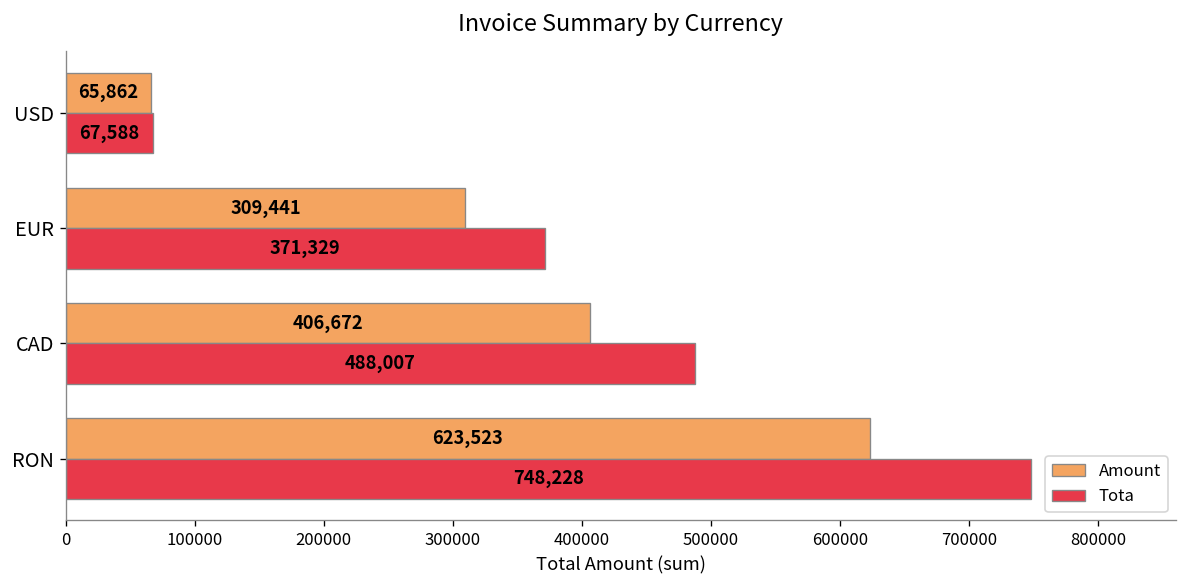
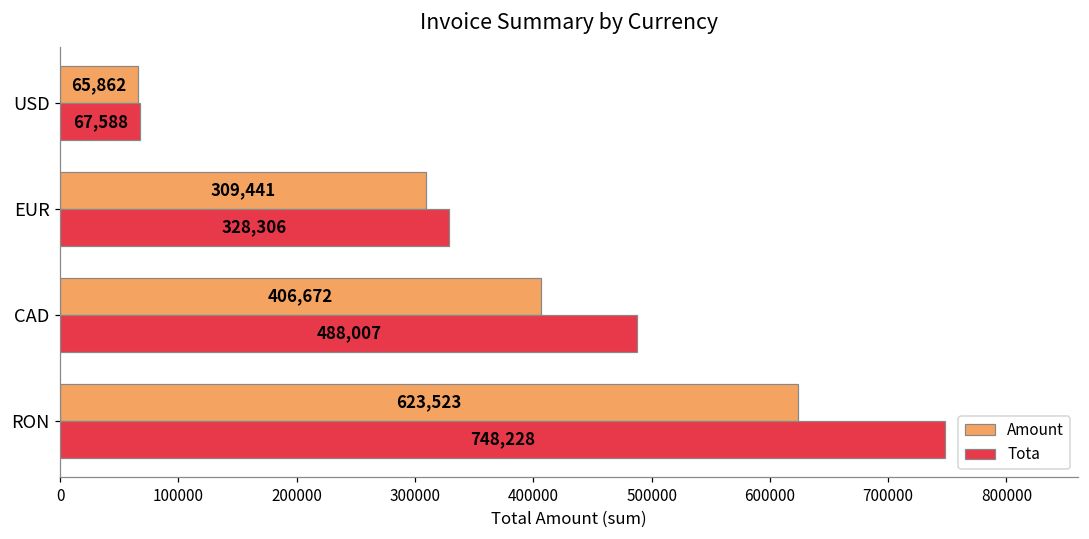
Tota, EUR: 371,329 -> 328,306
